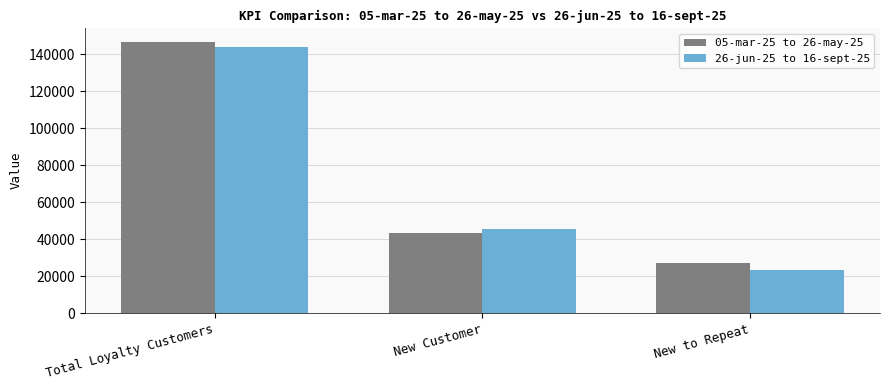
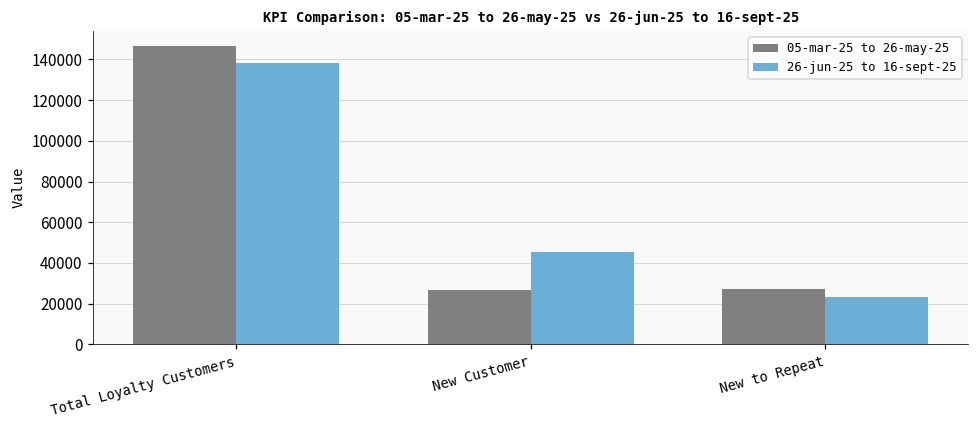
26-jun-25 to 16-sept-25, Total Loyalty Customers: 144000 -> 138000
05-mar-25 to 26-may-25, New Customer: 43000 -> 27000
